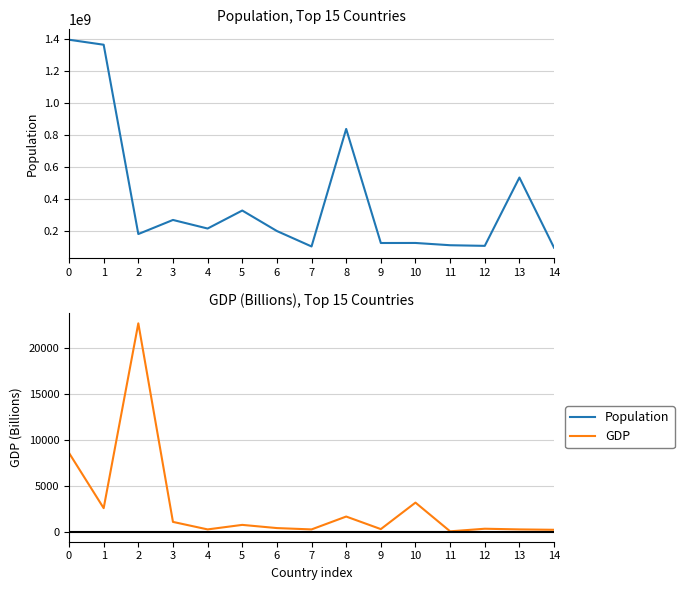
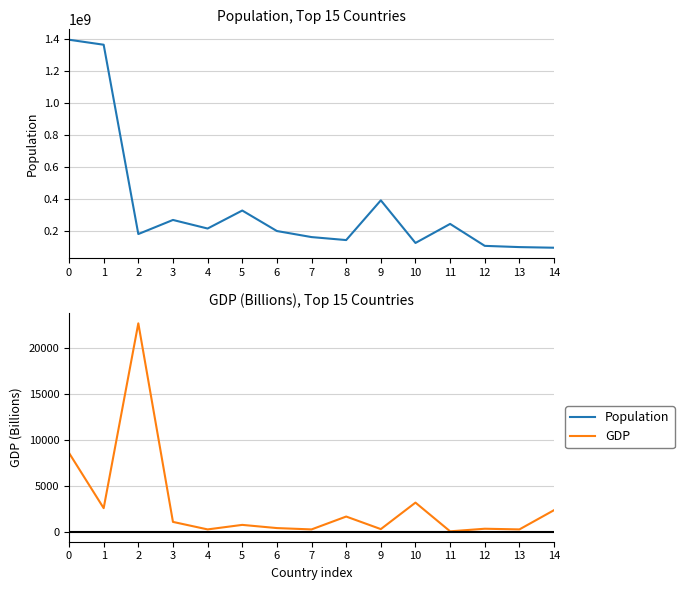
Population, Top 15 Countries, 7: 100000000 -> 160000000
Population, Top 15 Countries, 8: 840000000 -> 140000000
Population, Top 15 Countries, 9: 130000000 -> 390000000
Population, Top 15 Countries, 11: 110000000 -> 250000000
Population, Top 15 Countries, 13: 540000000 -> 100000000
GDP (Billions), Top 15 Countries, 14: 0 -> 2000
